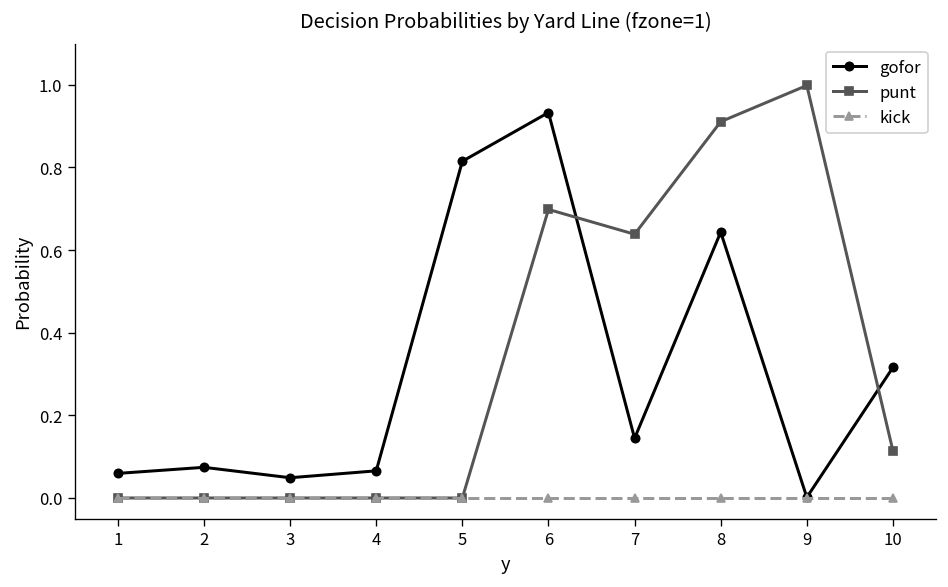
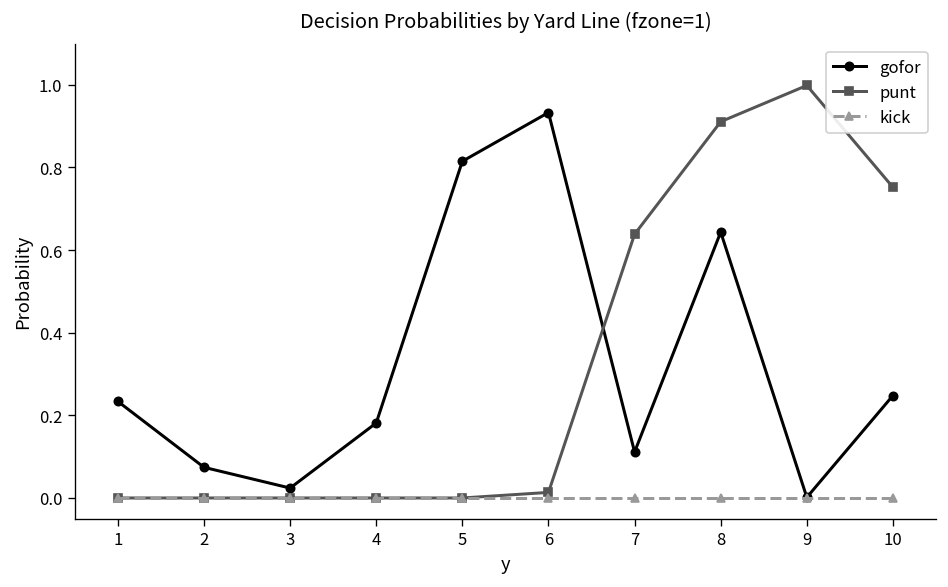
gofor, 1: 0.06 -> 0.23
gofor, 3: 0.05 -> 0.02
gofor, 4: 0.07 -> 0.18
punt, 6: 0.70 -> 0.01
gofor, 7: 0.14 -> 0.11
gofor, 10: 0.32 -> 0.25
punt, 10: 0.11 -> 0.75
